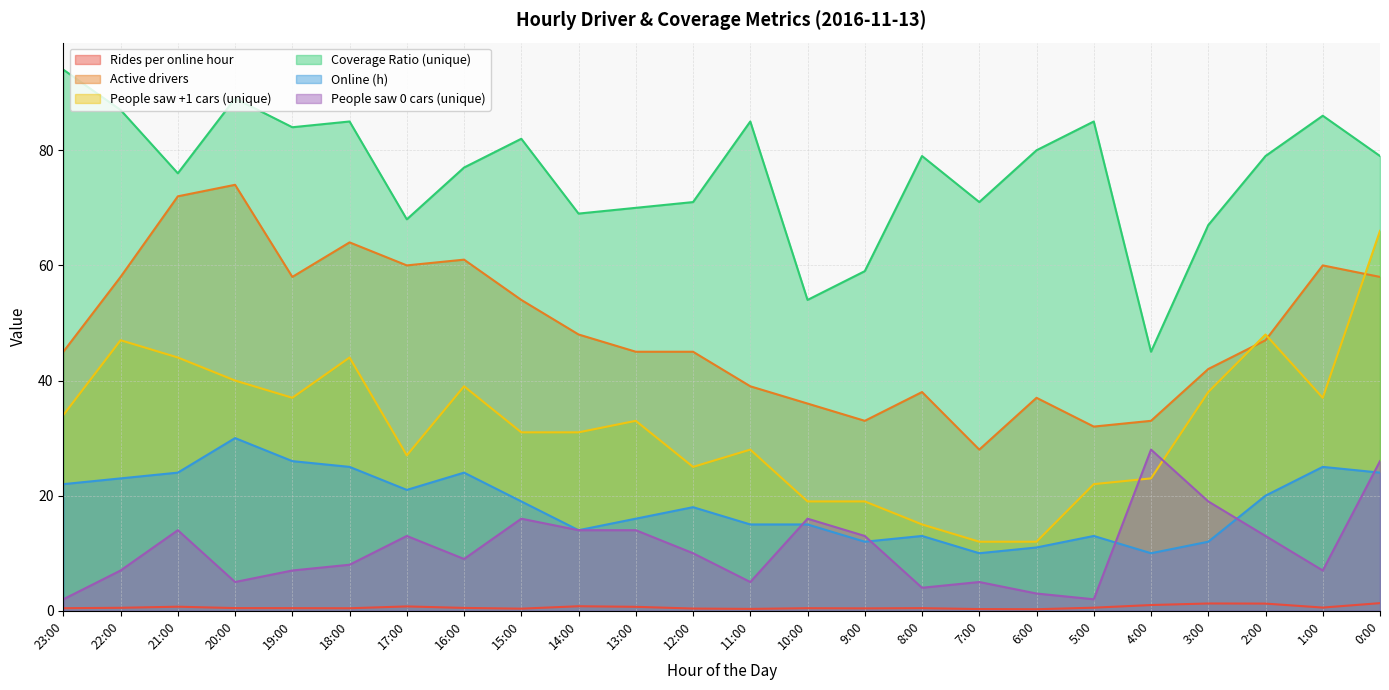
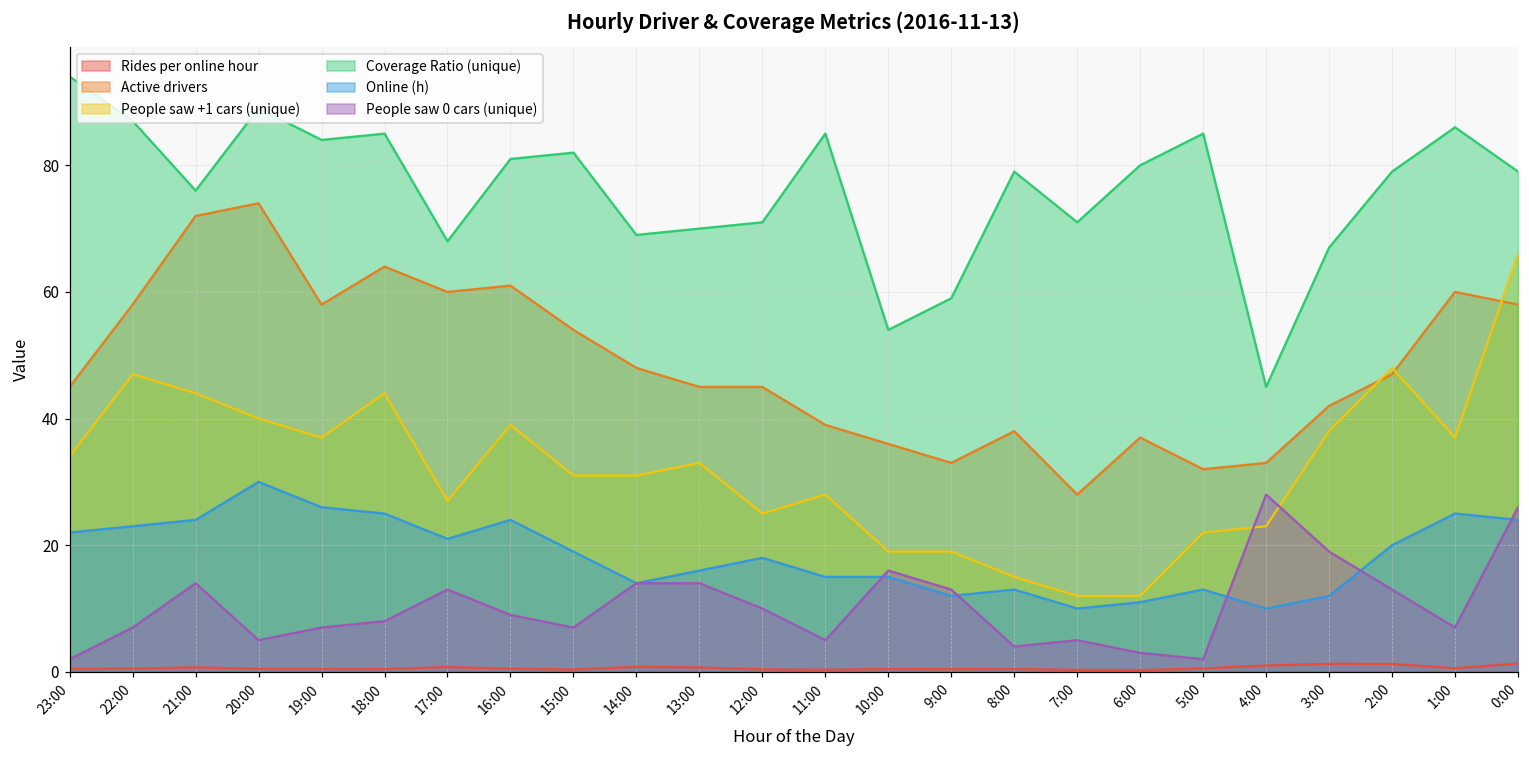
Coverage Ratio (unique), 16:00: 77 -> 81
People saw 0 cars (unique), 15:00: 16 -> 7
